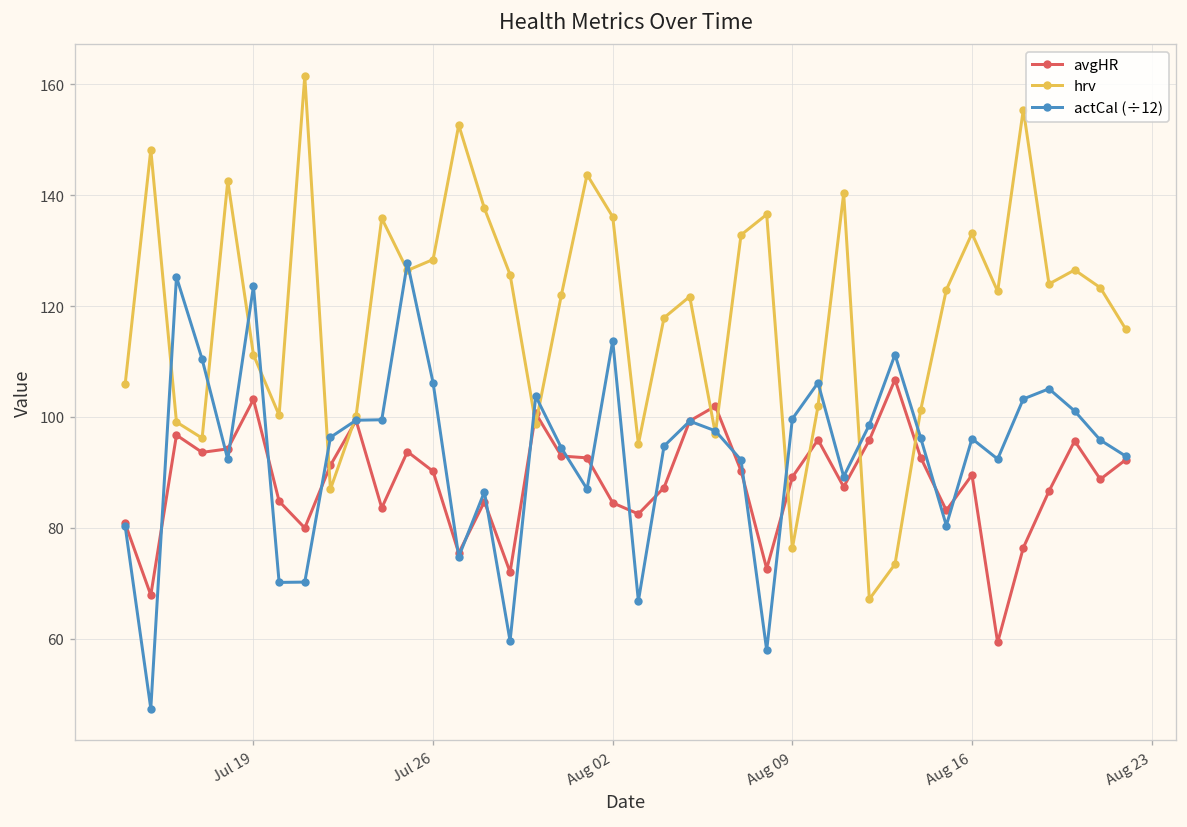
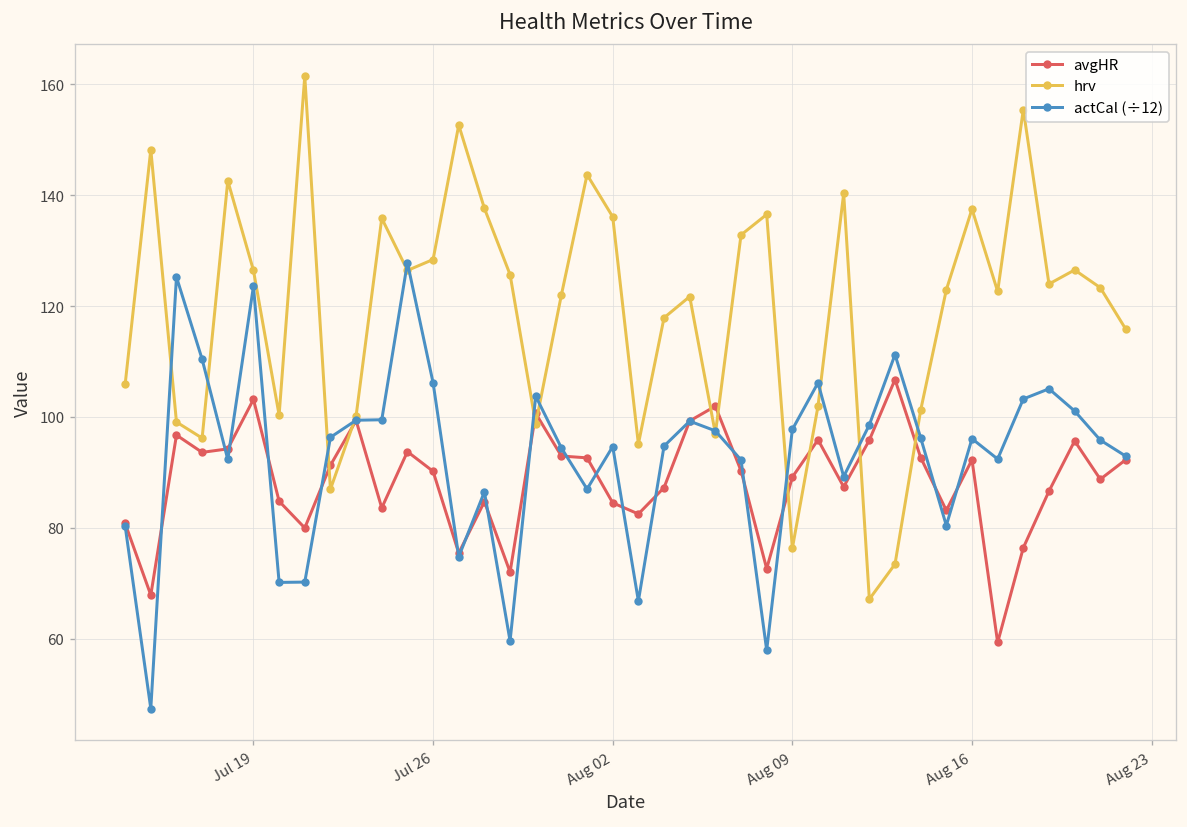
hrv, Jul 19: 111 -> 126
actCal (÷12), Aug 02: 114 -> 95
actCal (÷12), Aug 09: 100 -> 98
avgHR, Aug 16: 90 -> 92
hrv, Aug 16: 133 -> 138
